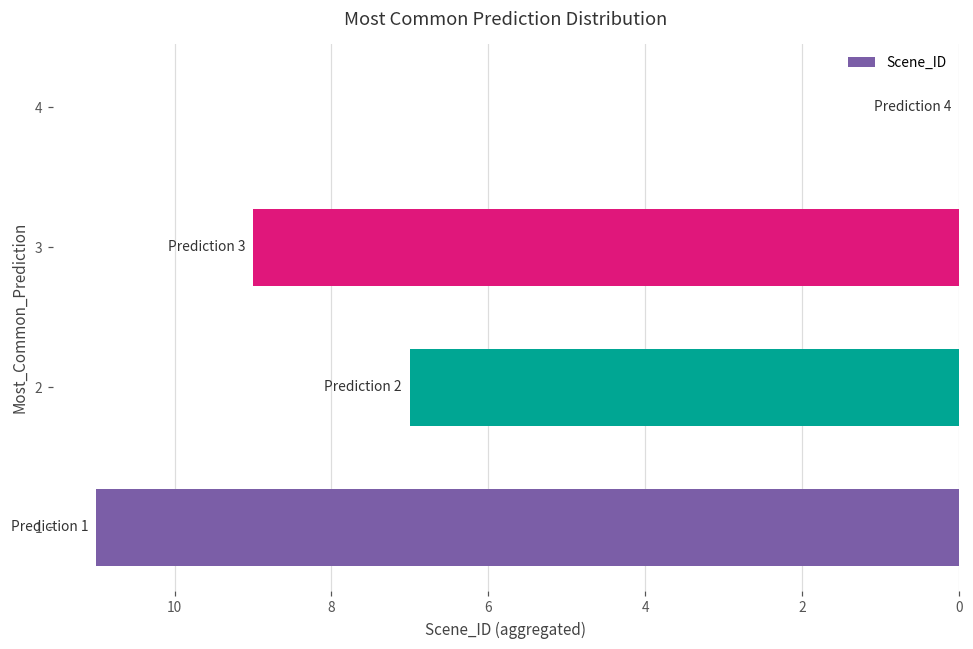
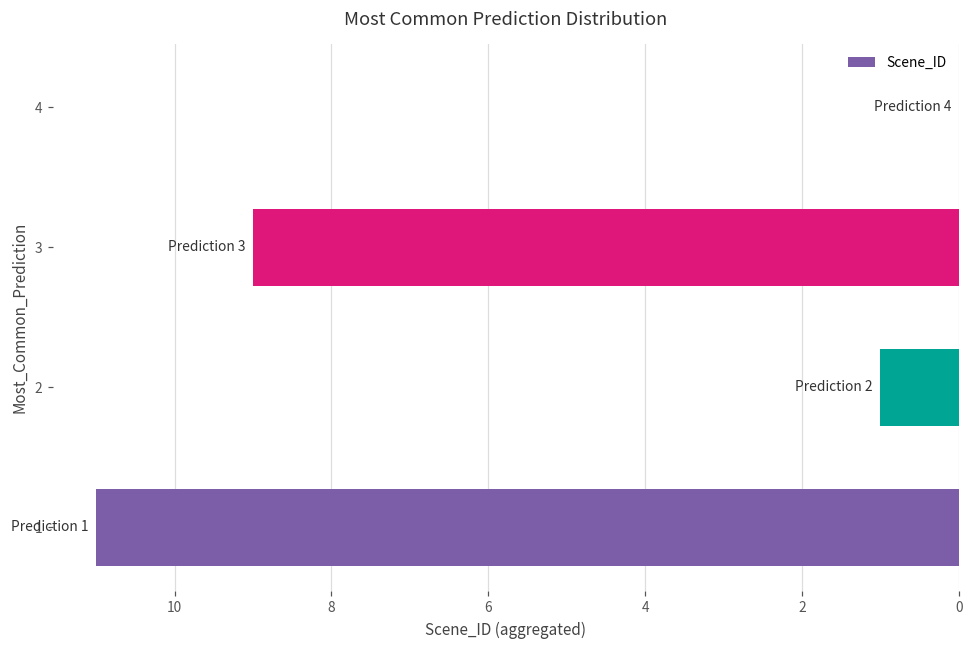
2: 7 -> 1
